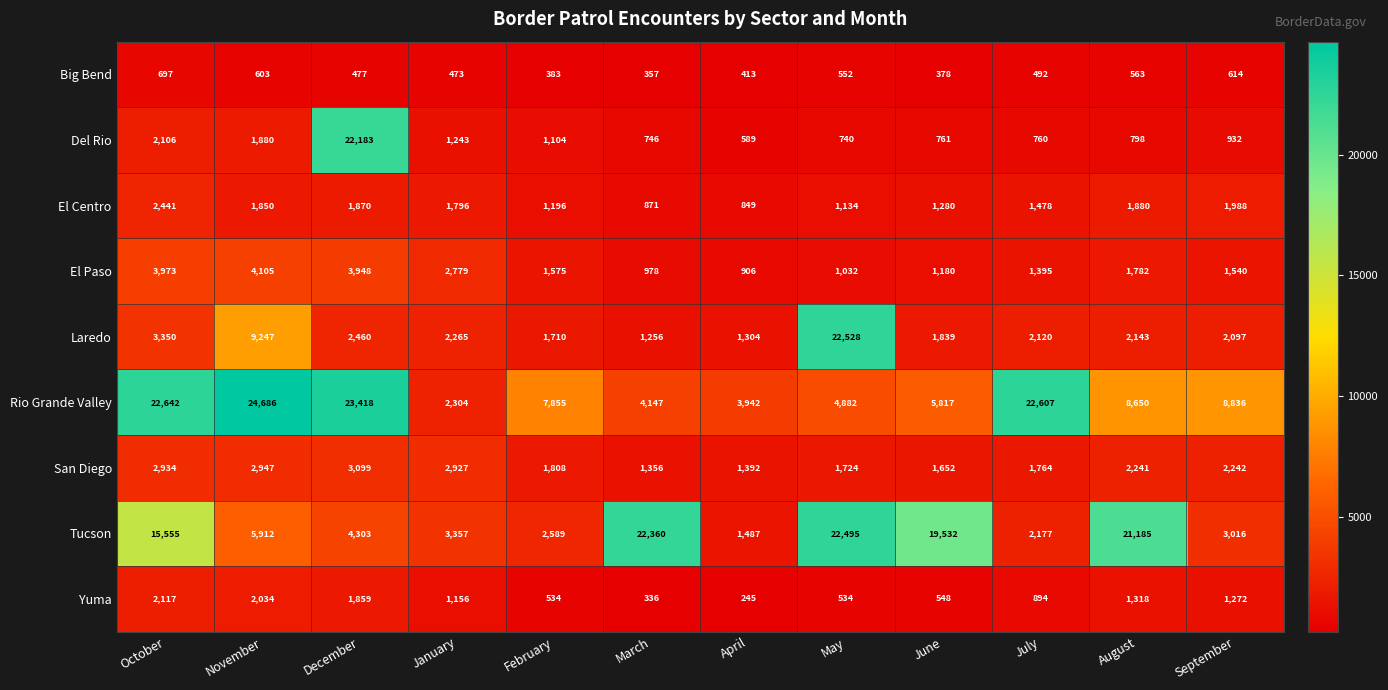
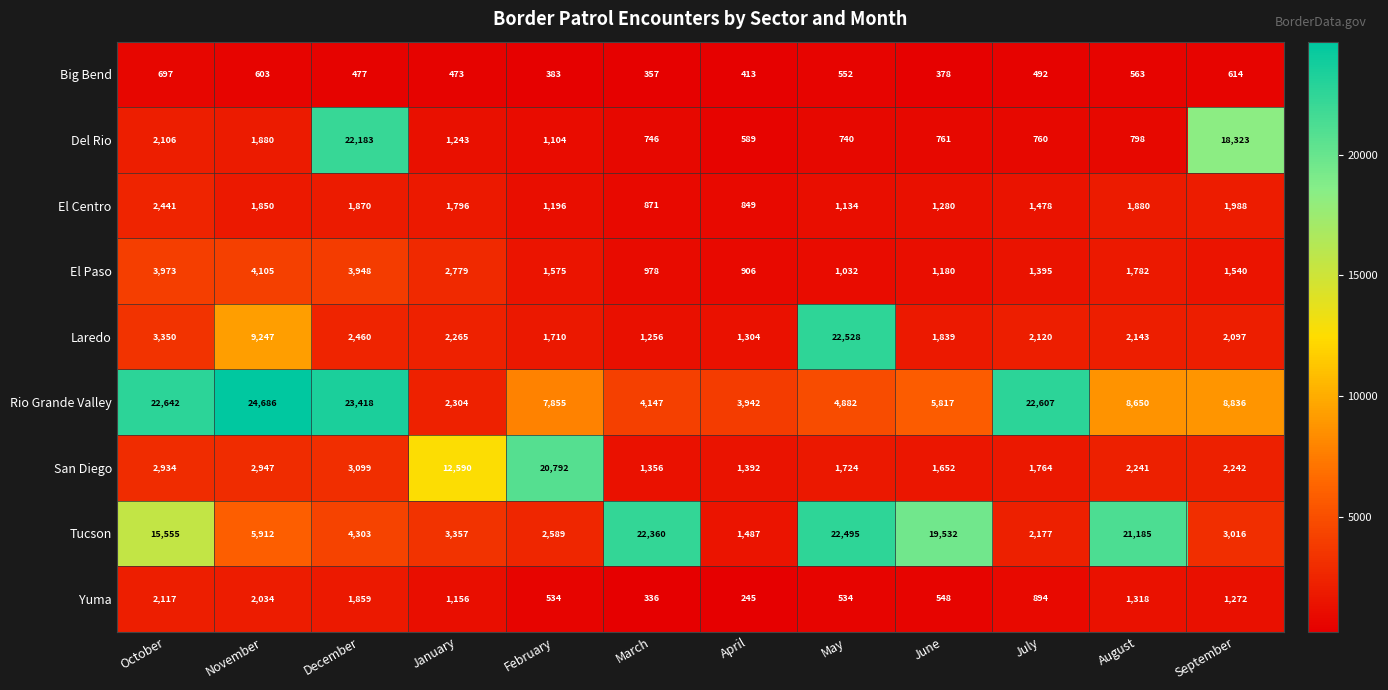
Del Rio, September: 932 -> 18,323
San Diego, January: 2,927 -> 12,590
San Diego, February: 1,808 -> 20,792
